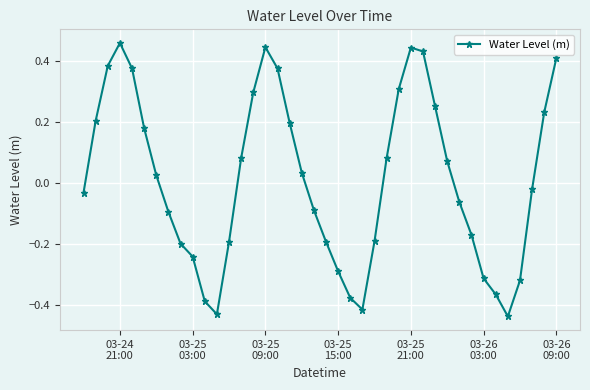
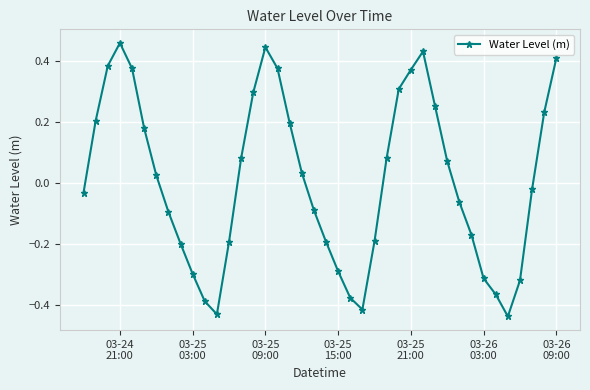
03-25 03:00: -0.24 -> -0.30
03-25 21:00: 0.44 -> 0.37
